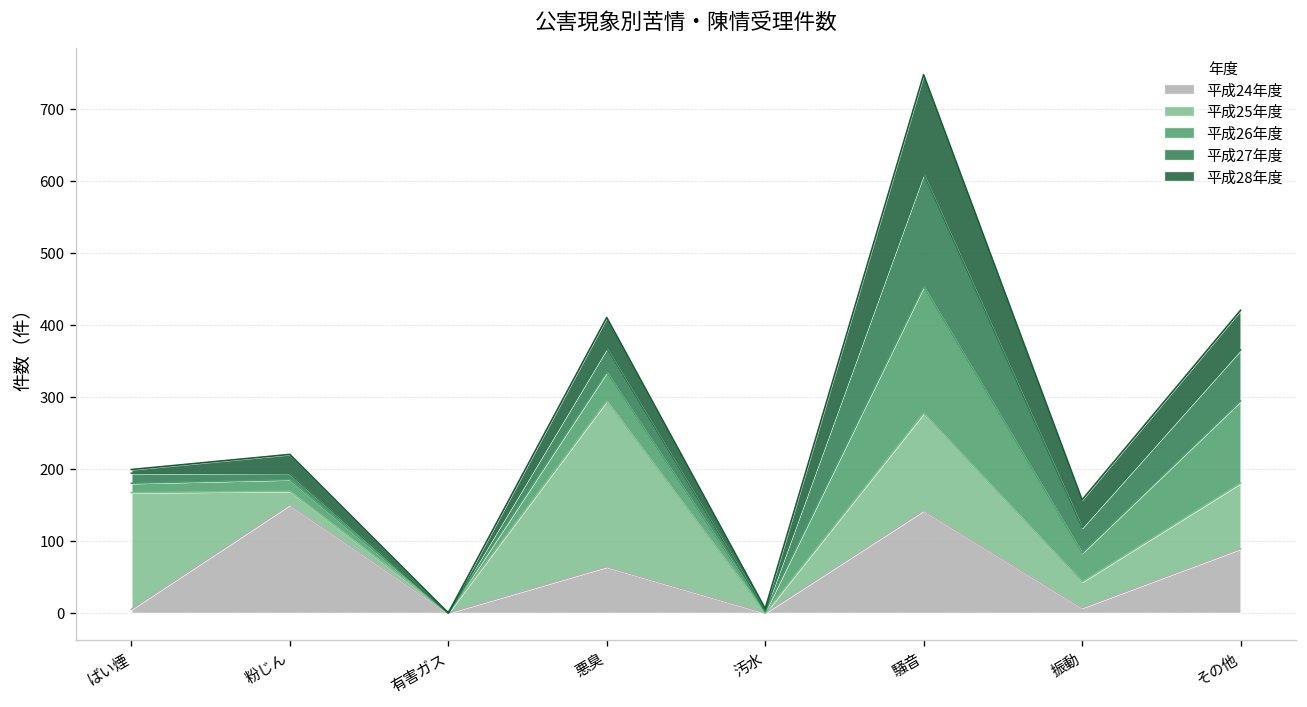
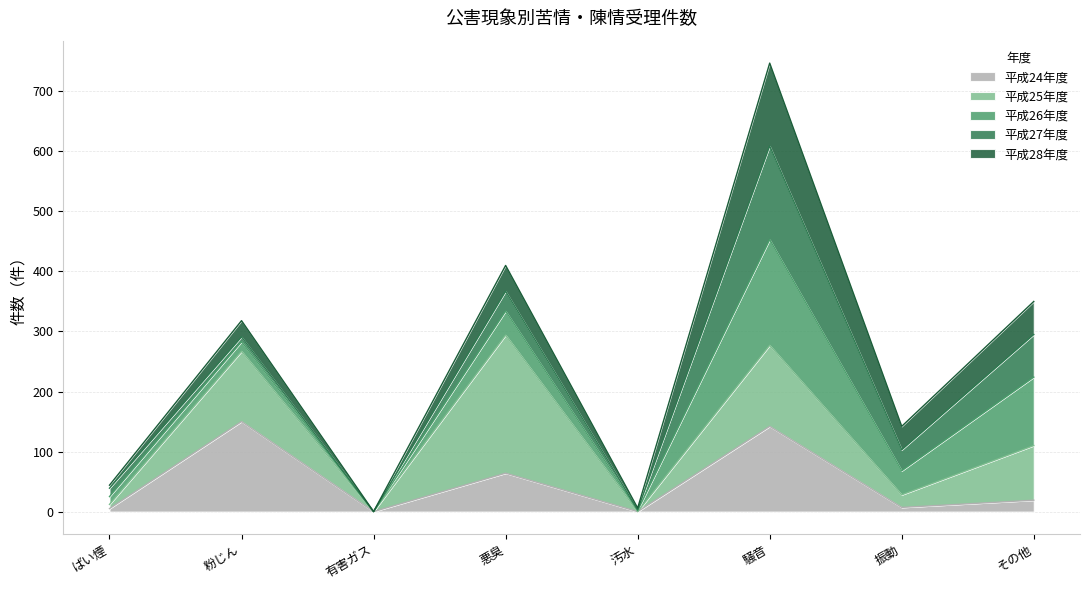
平成25年度, ばい煙: 160 -> 10
平成25年度, 粉じん: 20 -> 120
平成25年度, 振動: 40 -> 20
平成24年度, その他: 90 -> 20
